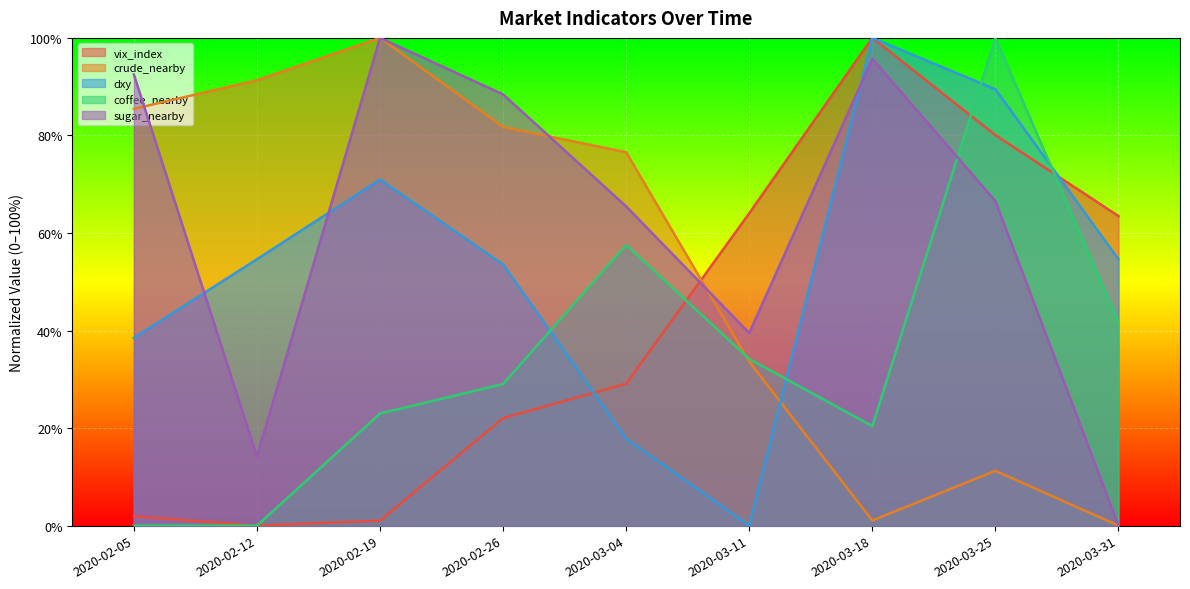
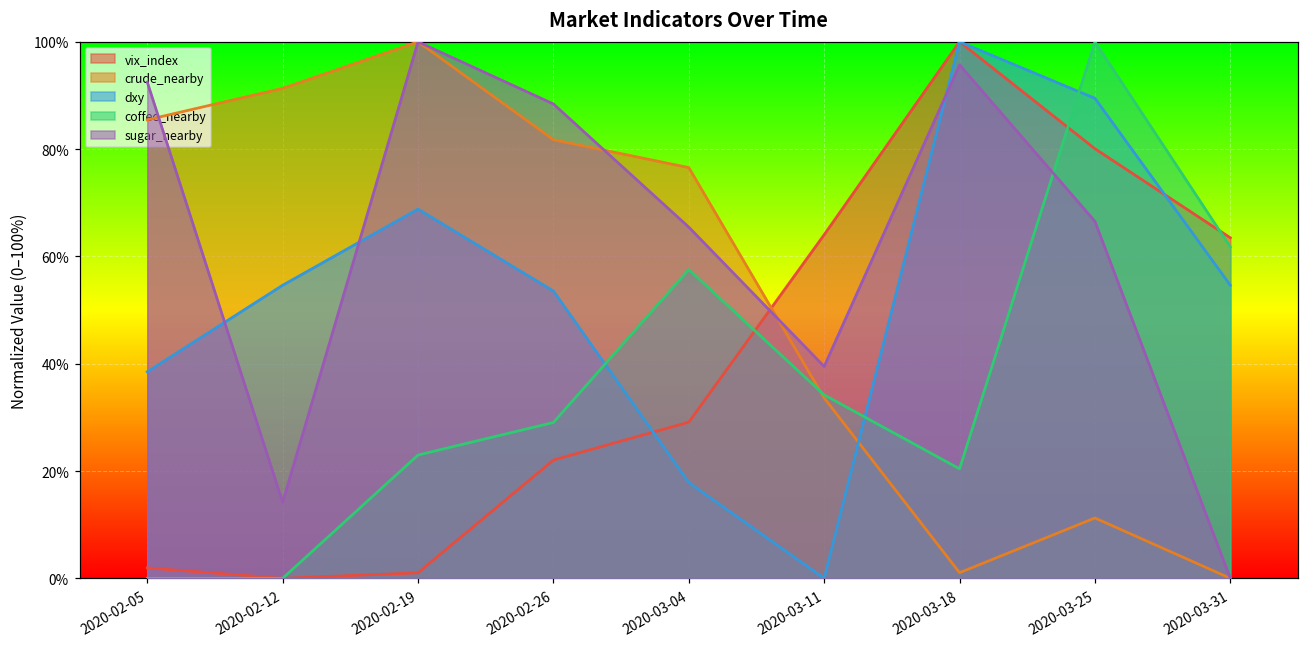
dxy, 2020-02-19: 71% -> 69%
coffee_nearby, 2020-03-31: 42% -> 62%
